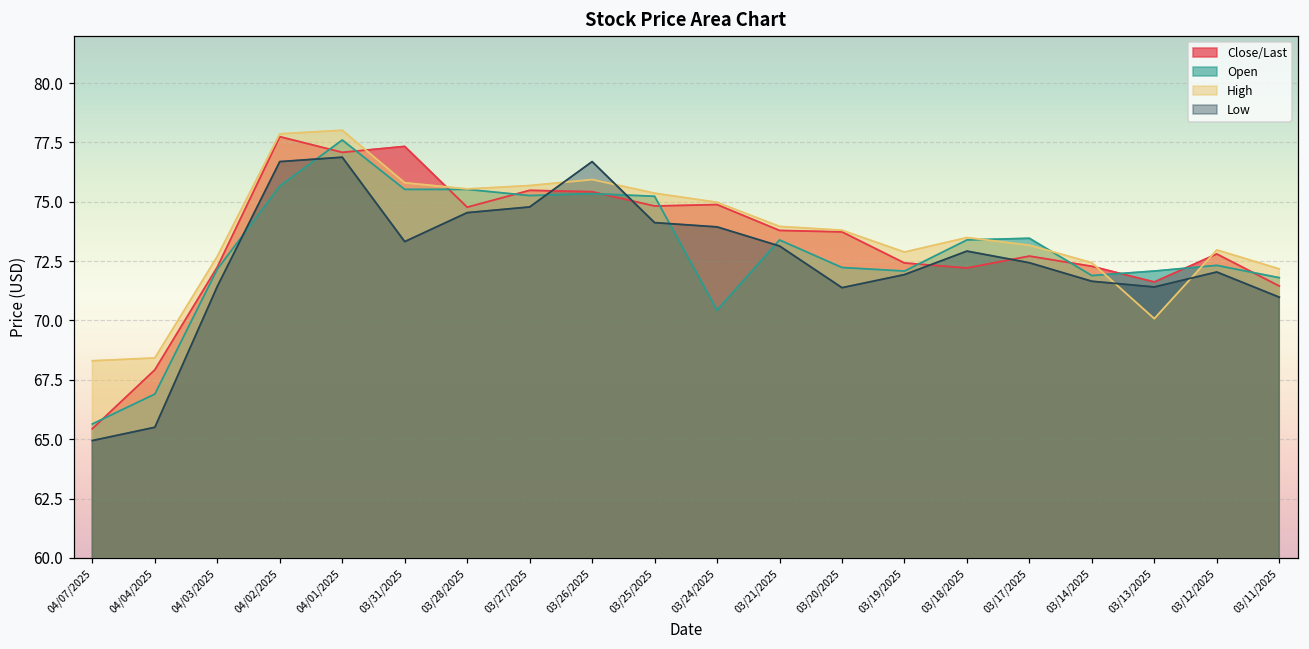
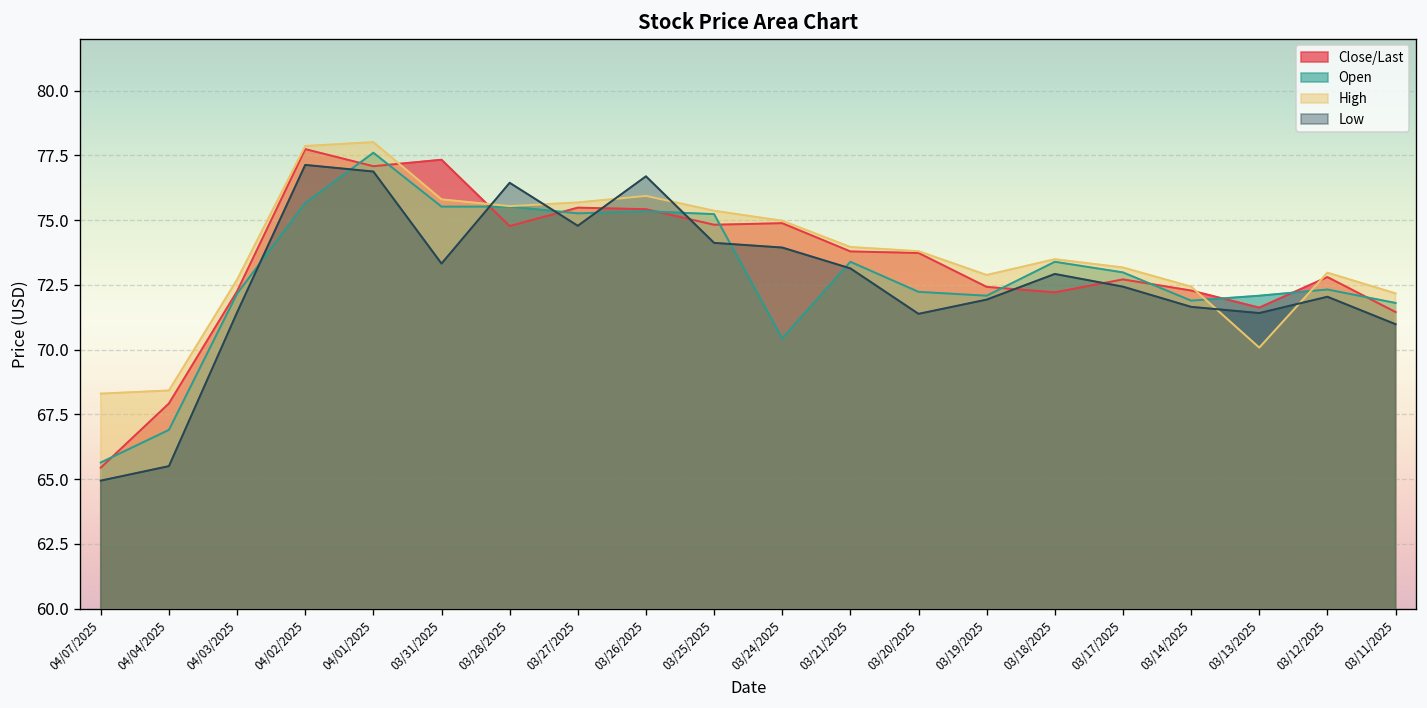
Low, 04/02/2025: 76.7 -> 77.1
Low, 03/28/2025: 74.5 -> 76.4
Open, 03/17/2025: 73.5 -> 73.0
